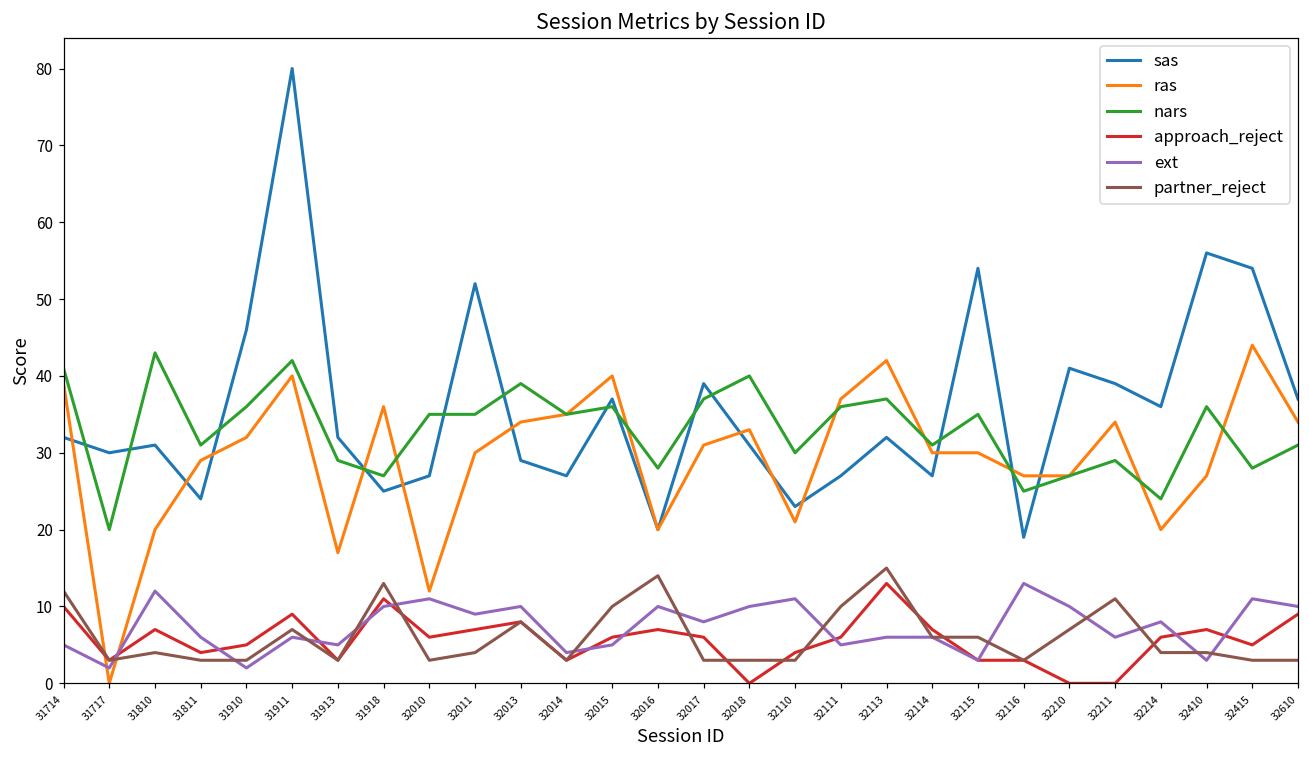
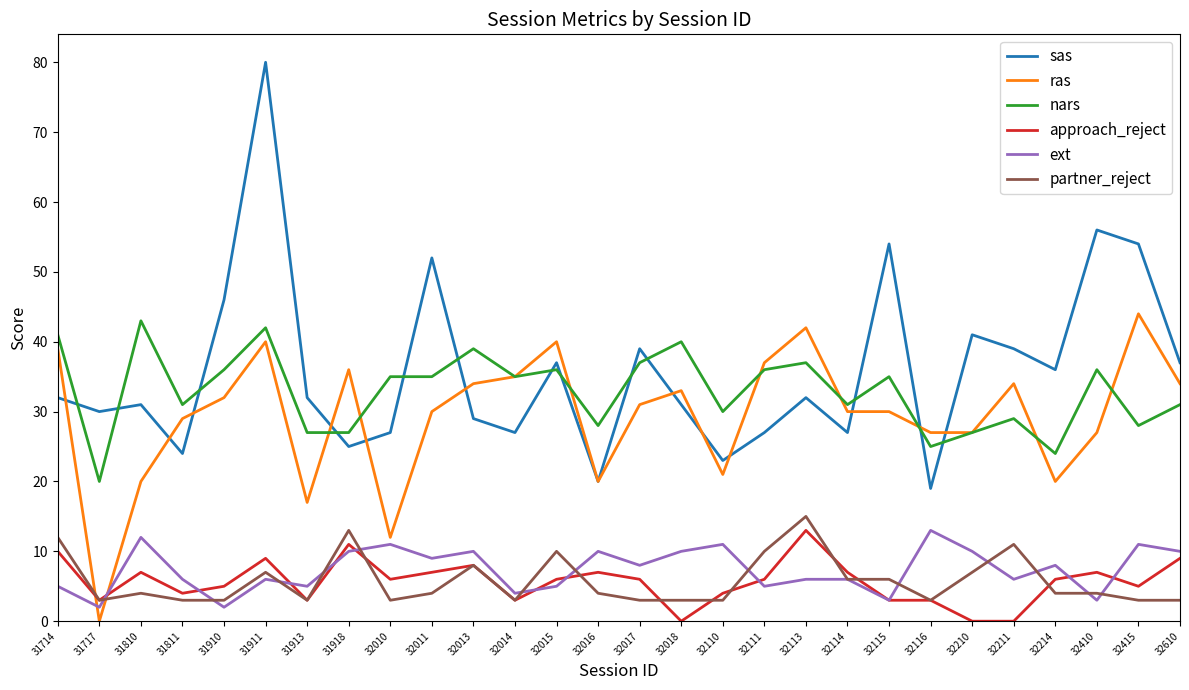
nars, 31913: 29 -> 27
partner_reject, 32016: 14 -> 4
